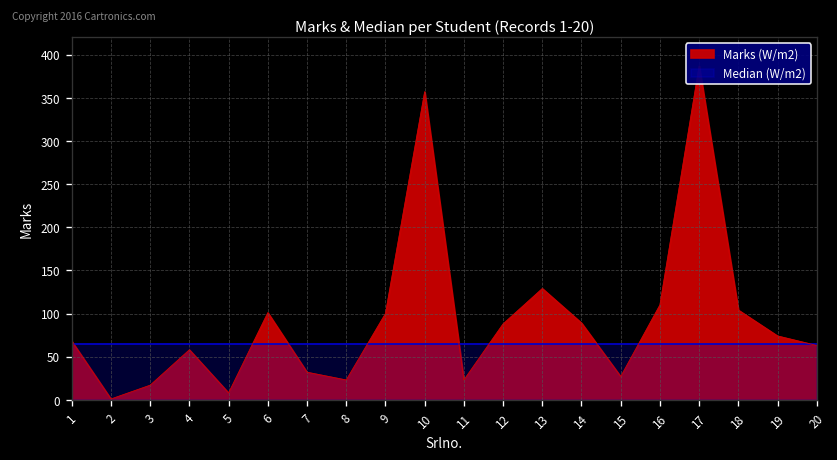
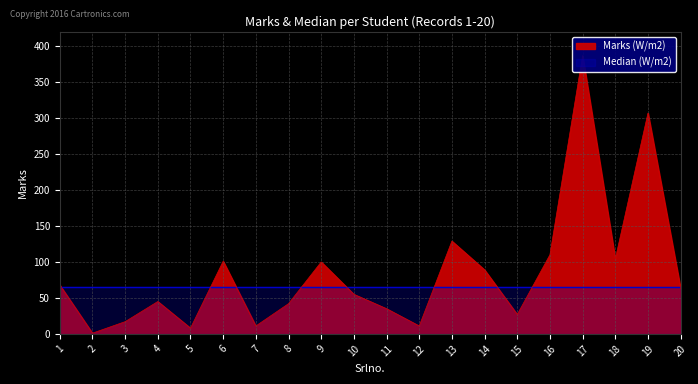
Marks (W/m2), 4: 60 -> 50
Marks (W/m2), 7: 30 -> 10
Marks (W/m2), 8: 20 -> 40
Marks (W/m2), 10: 360 -> 60
Marks (W/m2), 11: 20 -> 40
Marks (W/m2), 12: 90 -> 10
Marks (W/m2), 19: 70 -> 310
